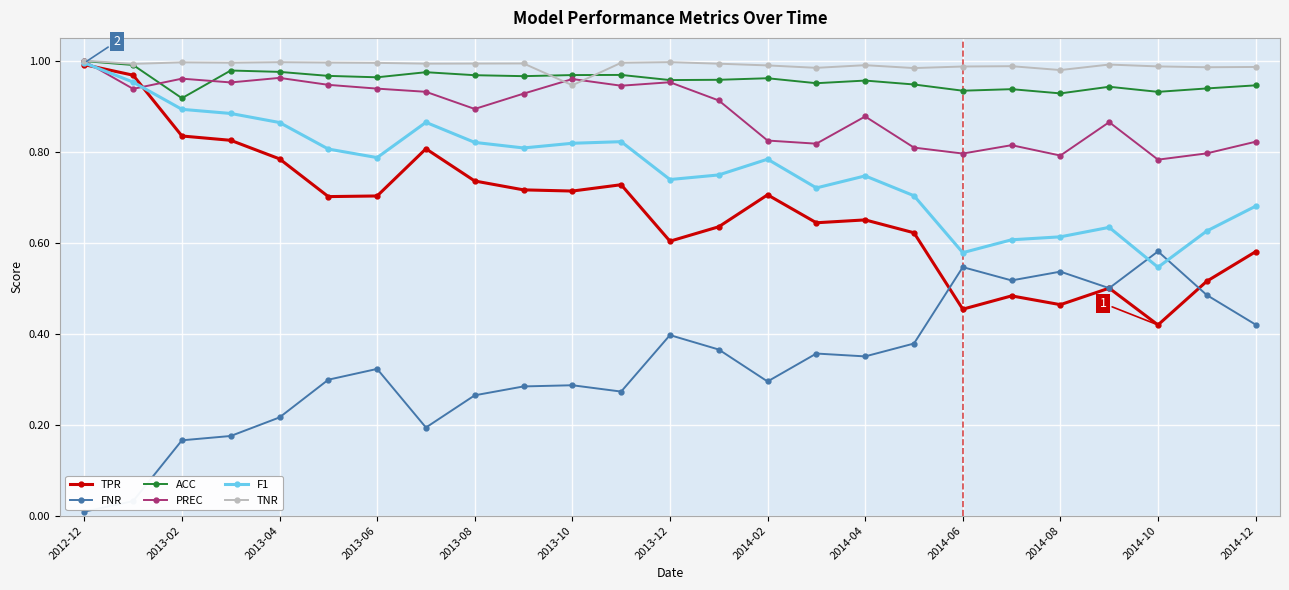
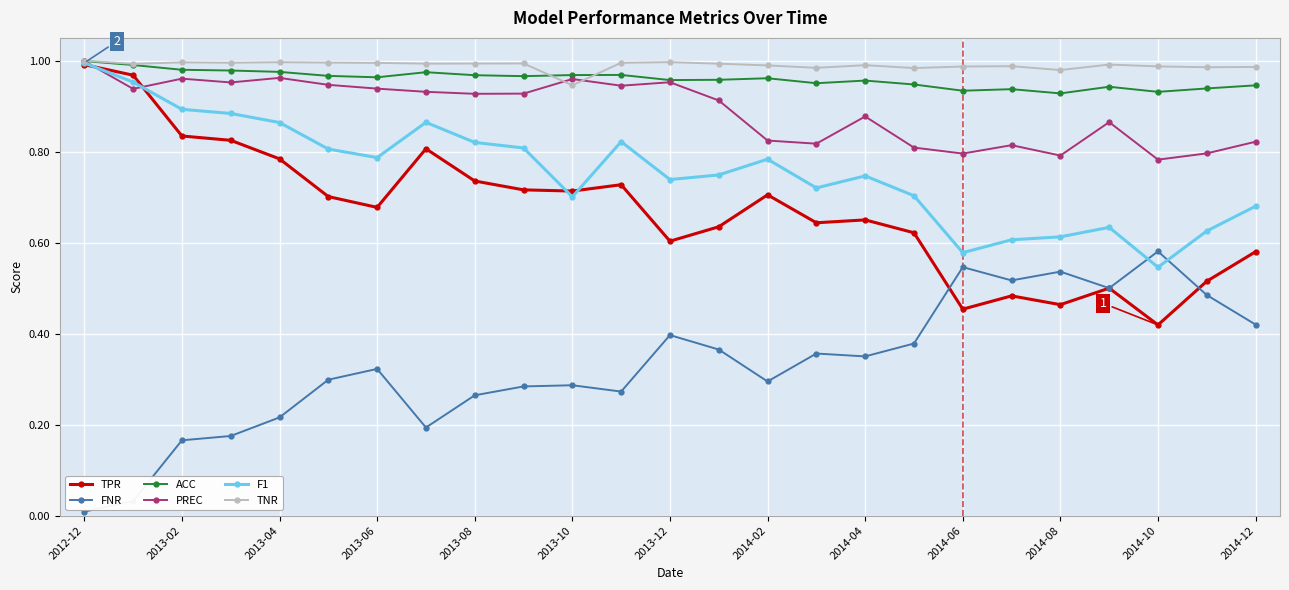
ACC, 2013-02: 0.92 -> 0.98
TPR, 2013-06: 0.70 -> 0.68
PREC, 2013-08: 0.89 -> 0.93
F1, 2013-10: 0.82 -> 0.70
